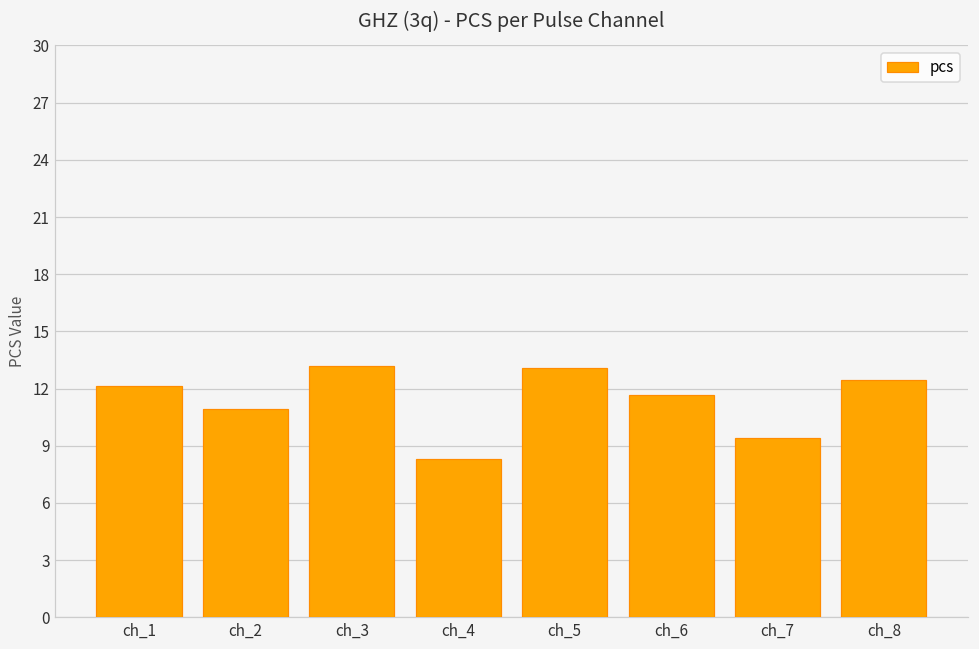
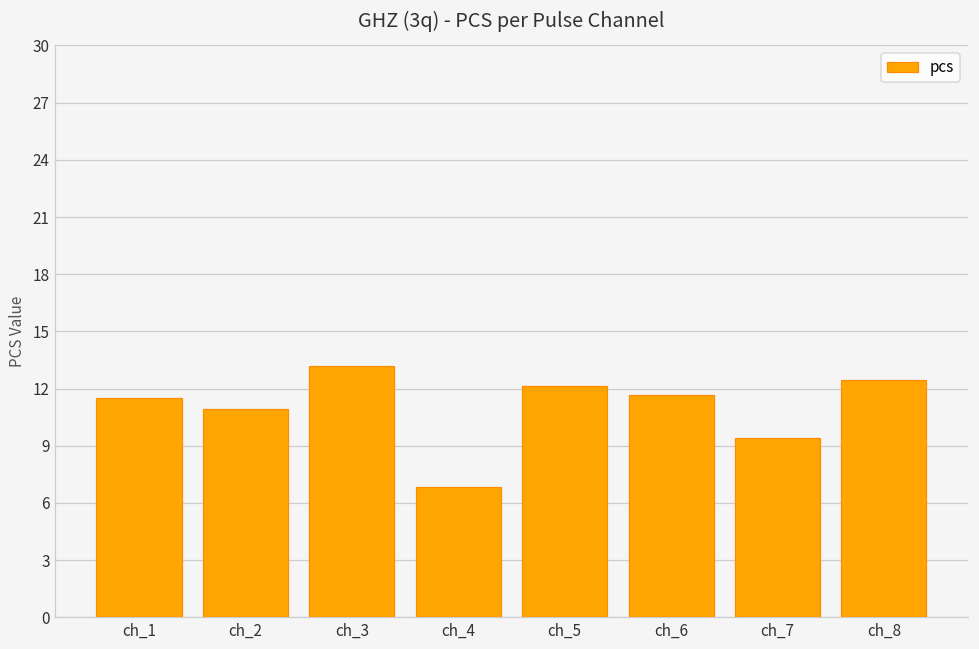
ch_1: 12.1 -> 11.5
ch_4: 8.3 -> 6.8
ch_5: 13.1 -> 12.1
